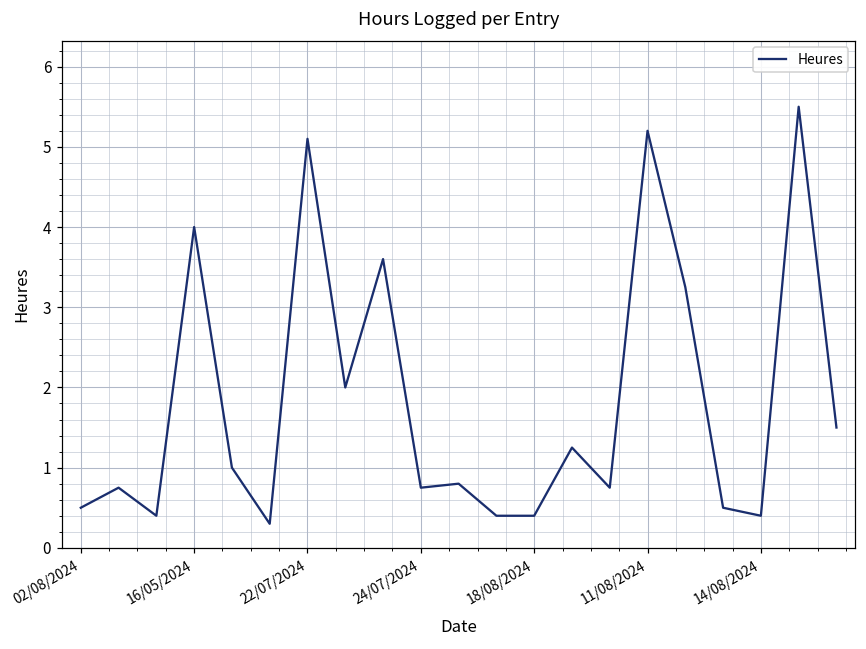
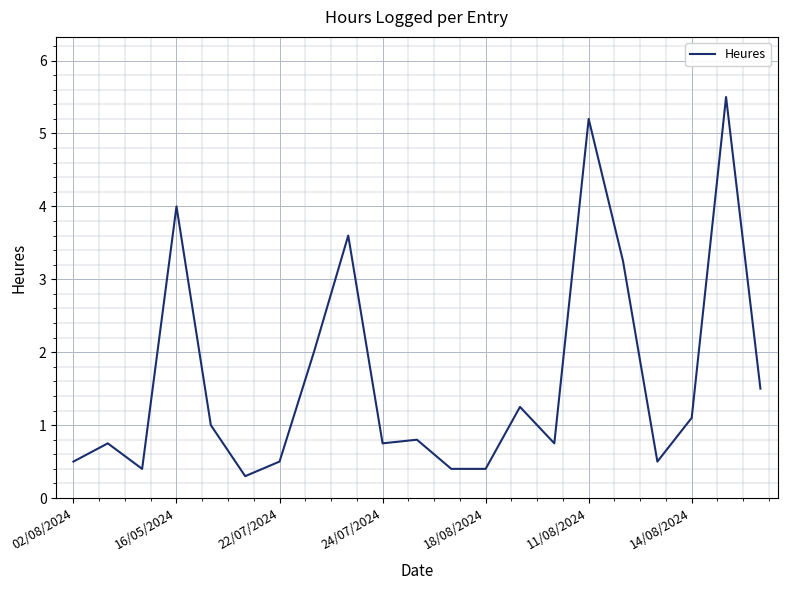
22/07/2024: 5.1 -> 0.5
14/08/2024: 0.4 -> 1.1
